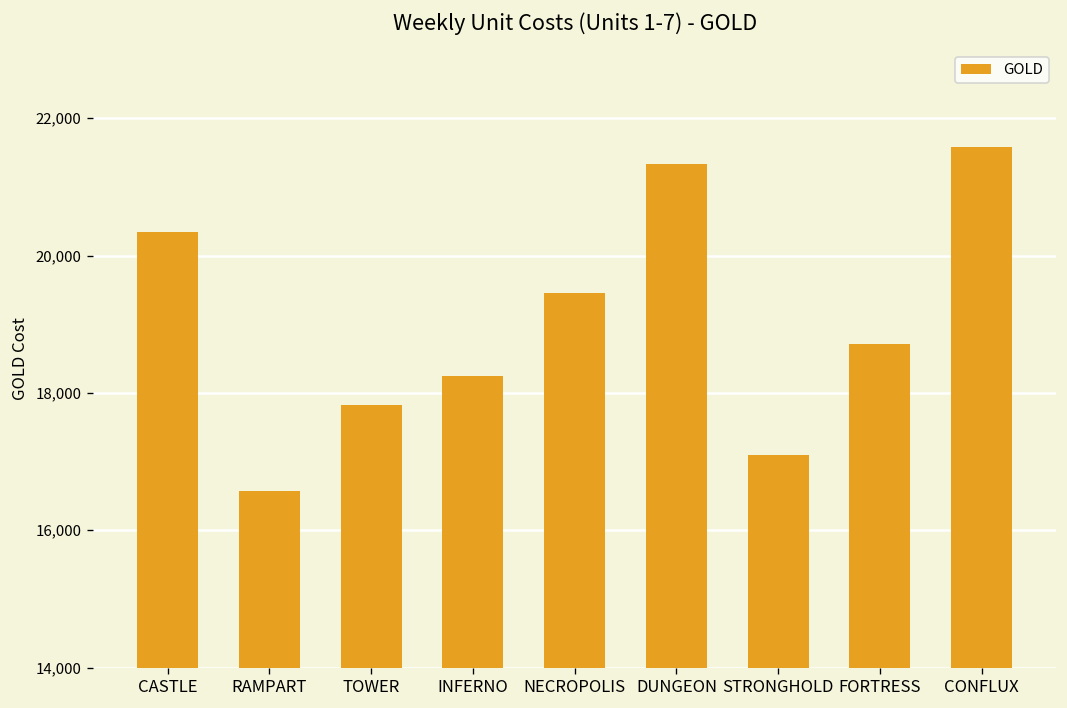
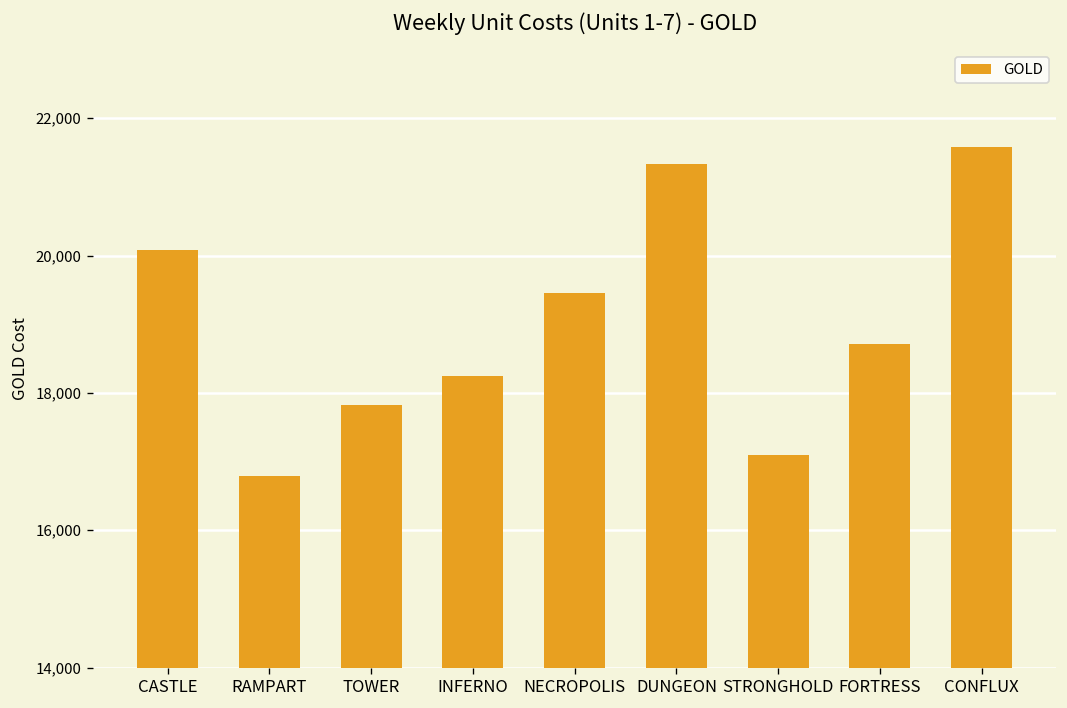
CASTLE: 20,300 -> 20,100
RAMPART: 16,600 -> 16,800
